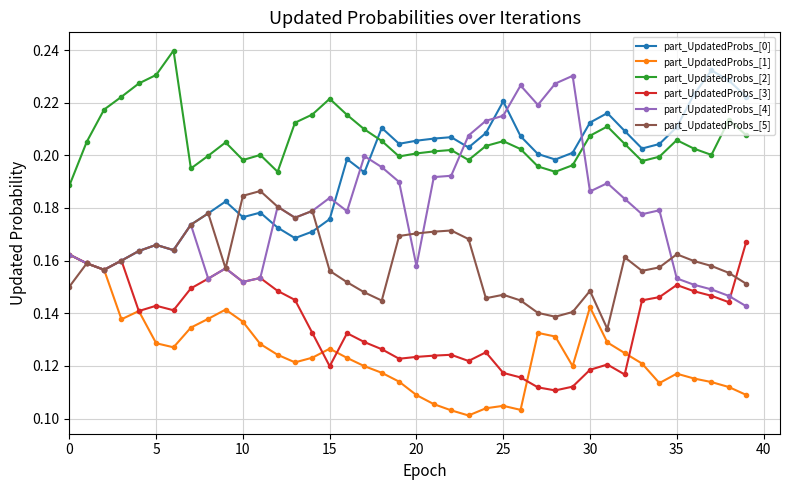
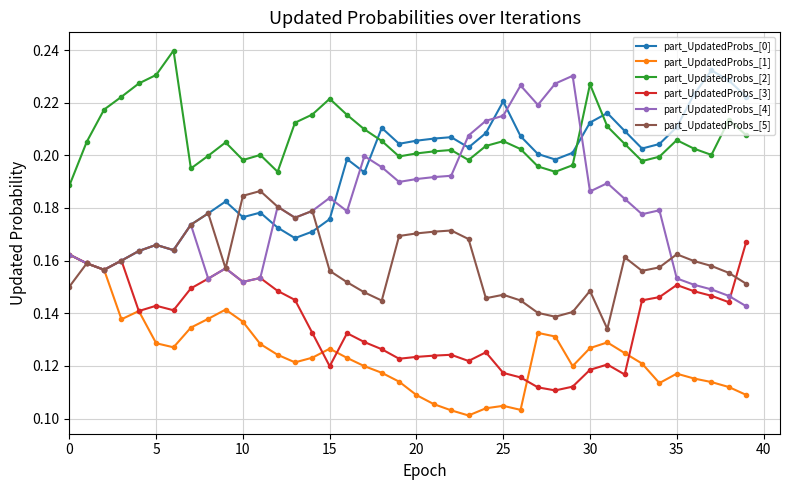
part_UpdatedProbs_[4], 20: 0.158 -> 0.191
part_UpdatedProbs_[1], 30: 0.142 -> 0.127
part_UpdatedProbs_[2], 30: 0.207 -> 0.227
